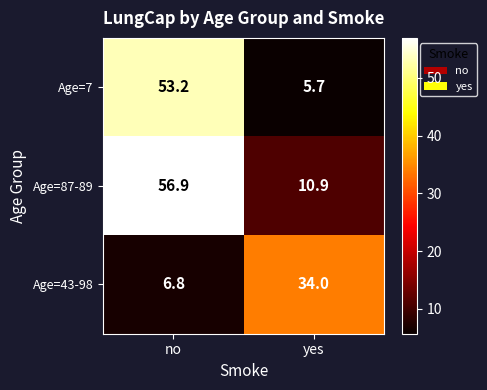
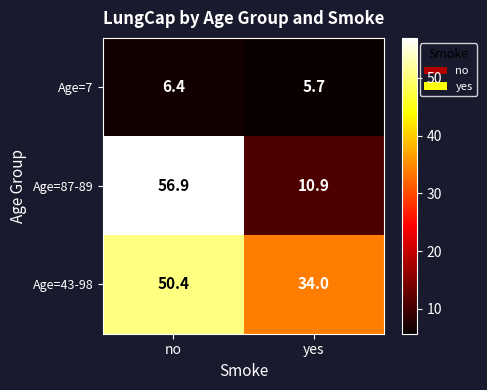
Age=7, no: 53.2 -> 6.4
Age=43-98, no: 6.8 -> 50.4
